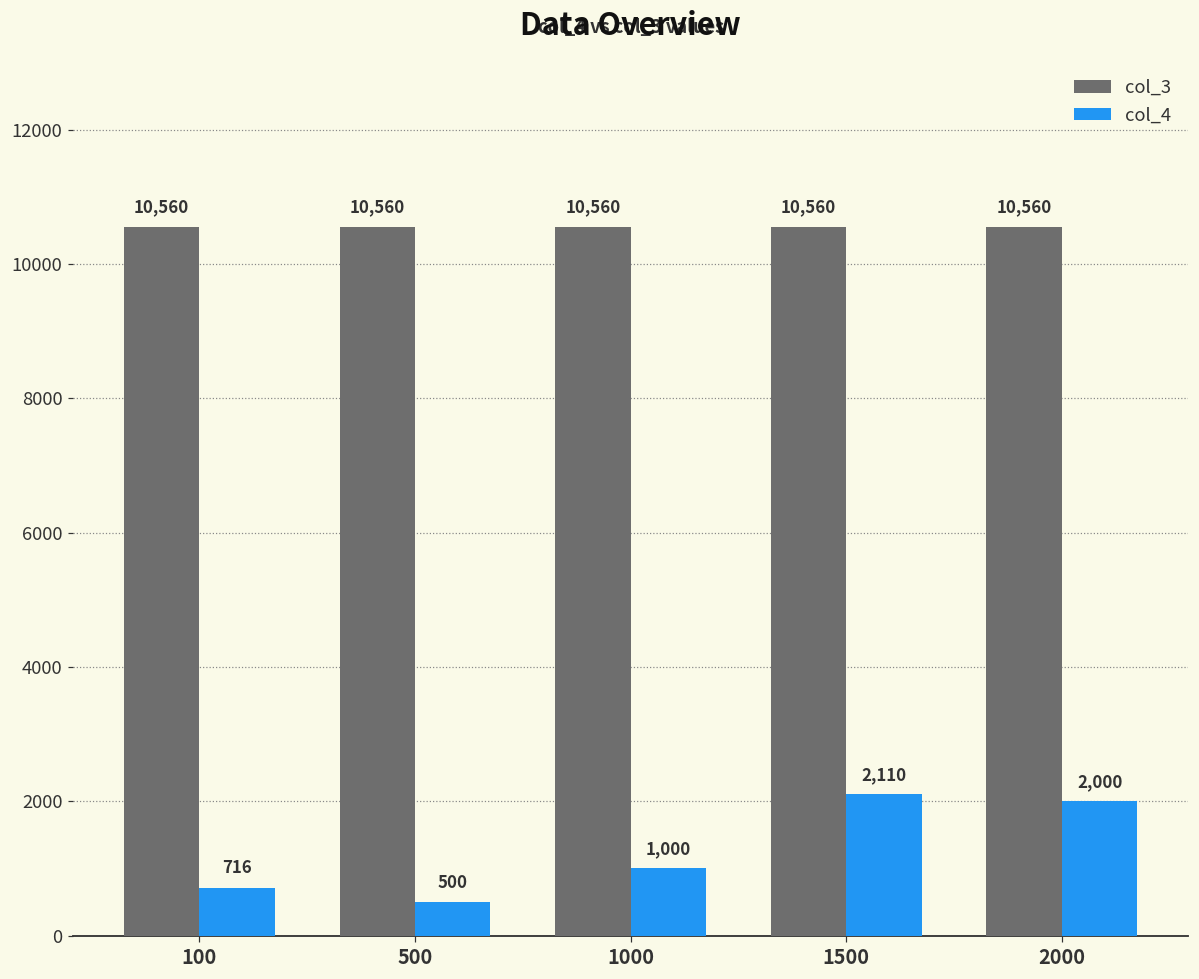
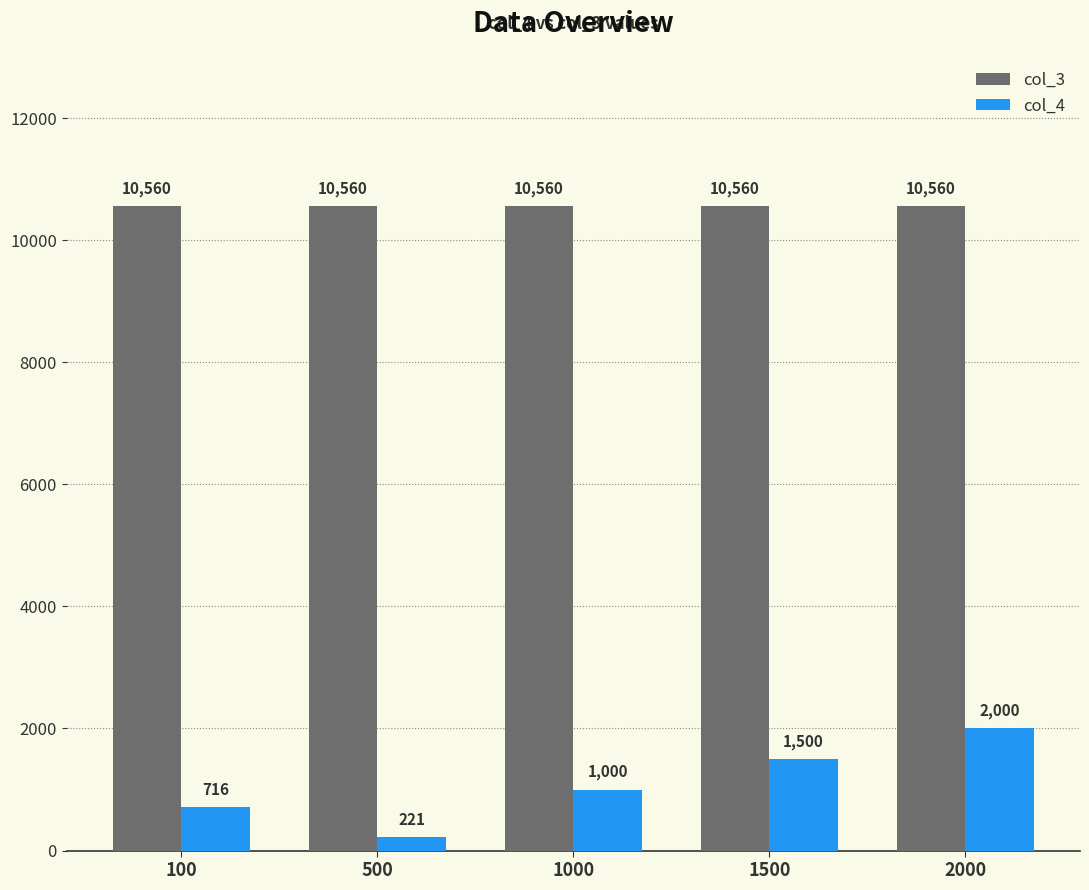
col_4, 500: 500 -> 221
col_4, 1500: 2,110 -> 1,500
